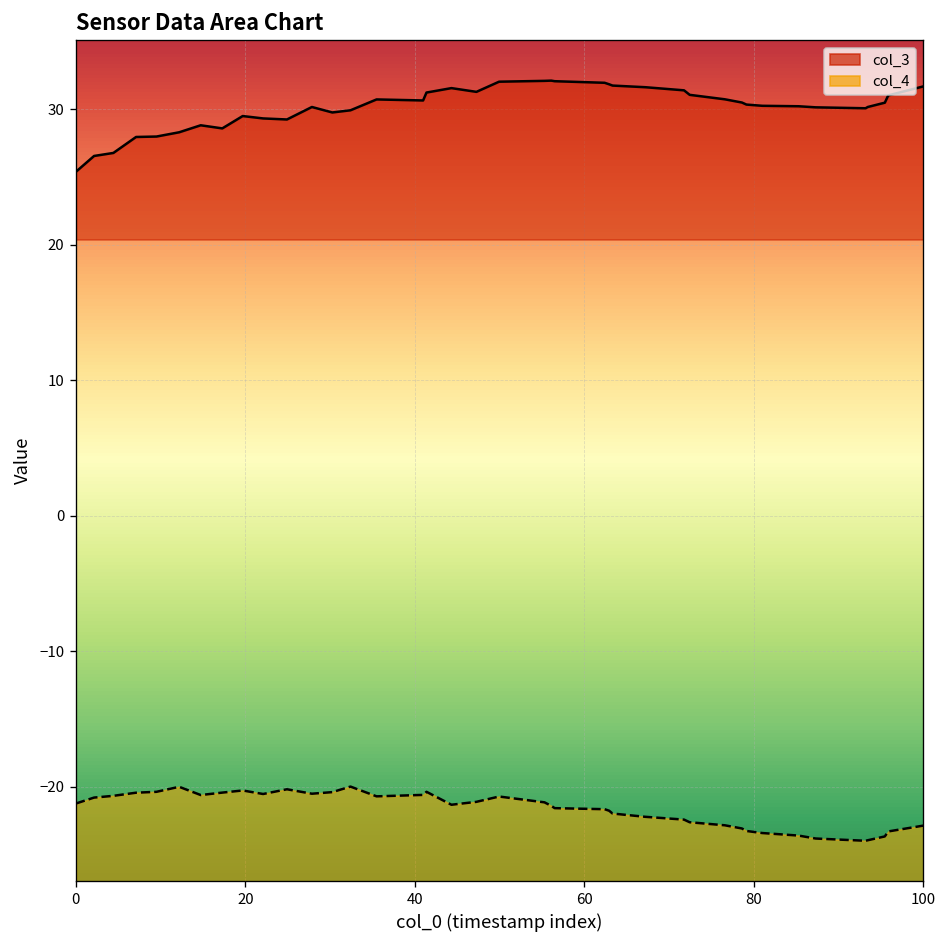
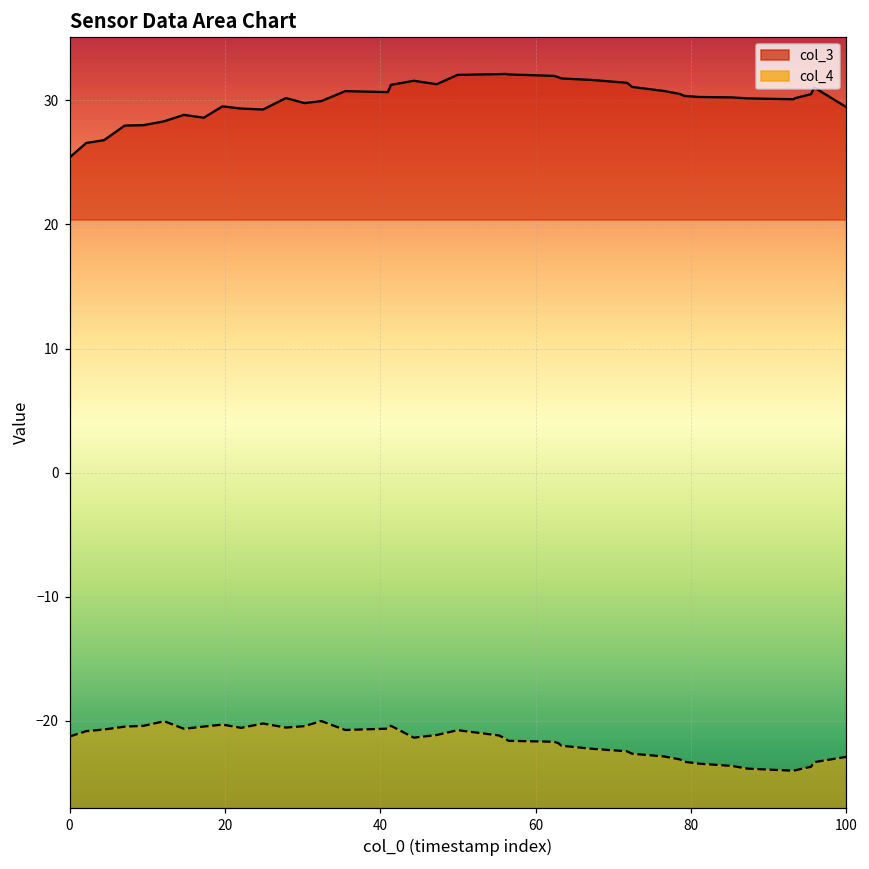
col_3, 100: 31.7 -> 29.4
